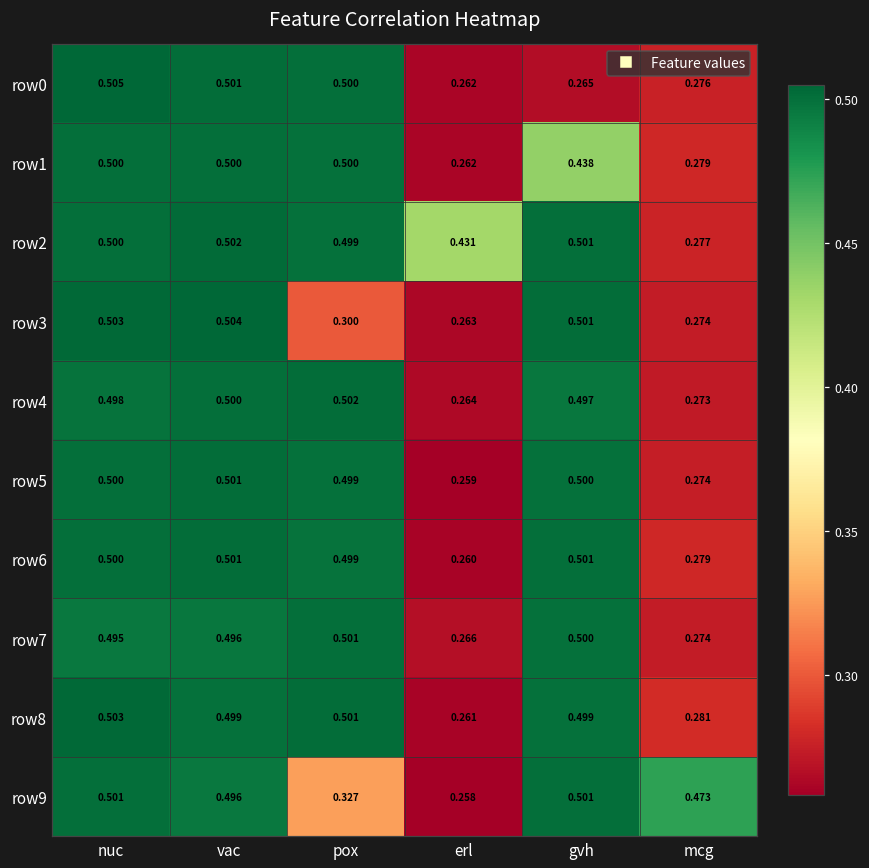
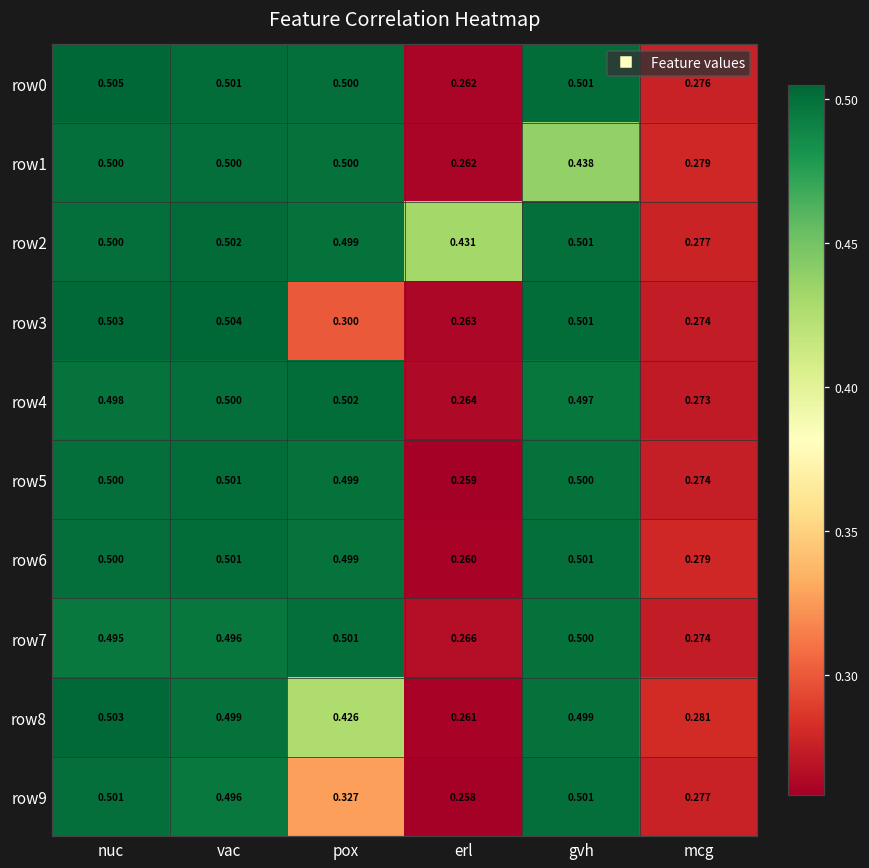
row0, gvh: 0.265 -> 0.501
row8, pox: 0.501 -> 0.426
row9, mcg: 0.473 -> 0.277
